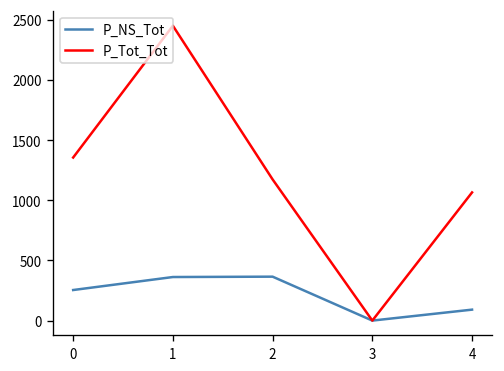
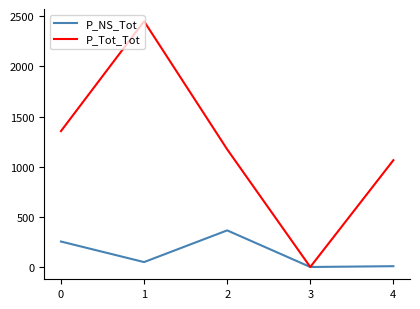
P_NS_Tot, 1: 360 -> 50
P_NS_Tot, 4: 90 -> 10
